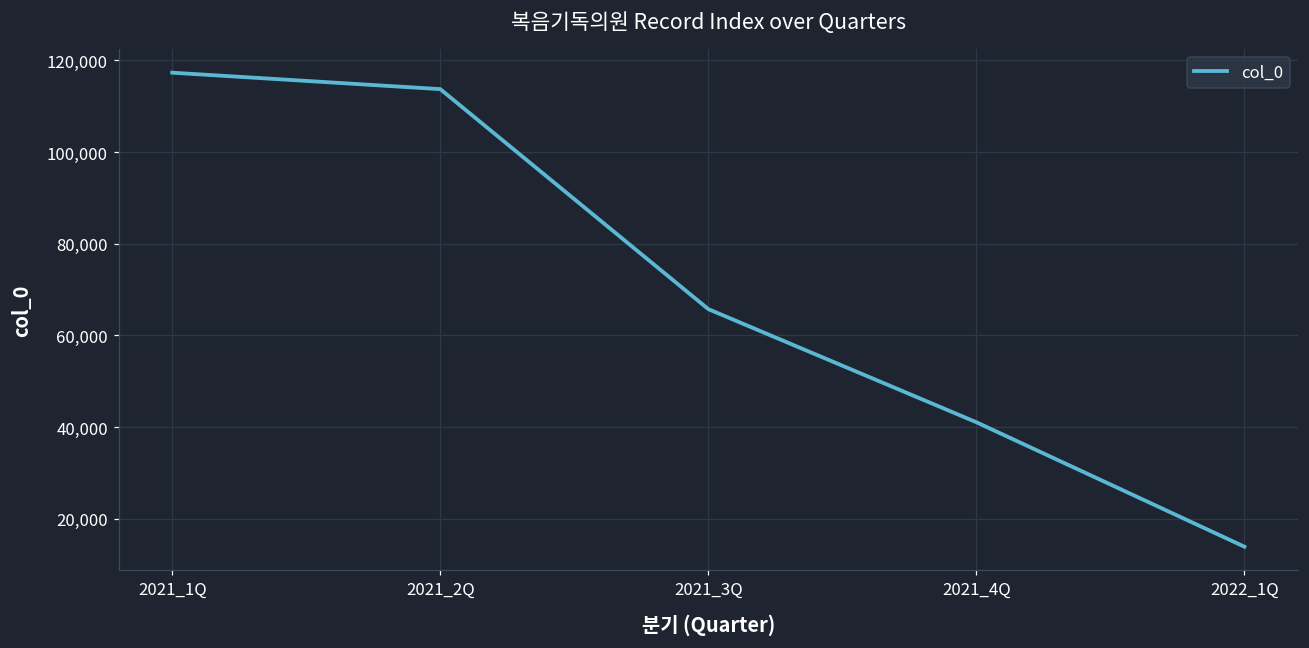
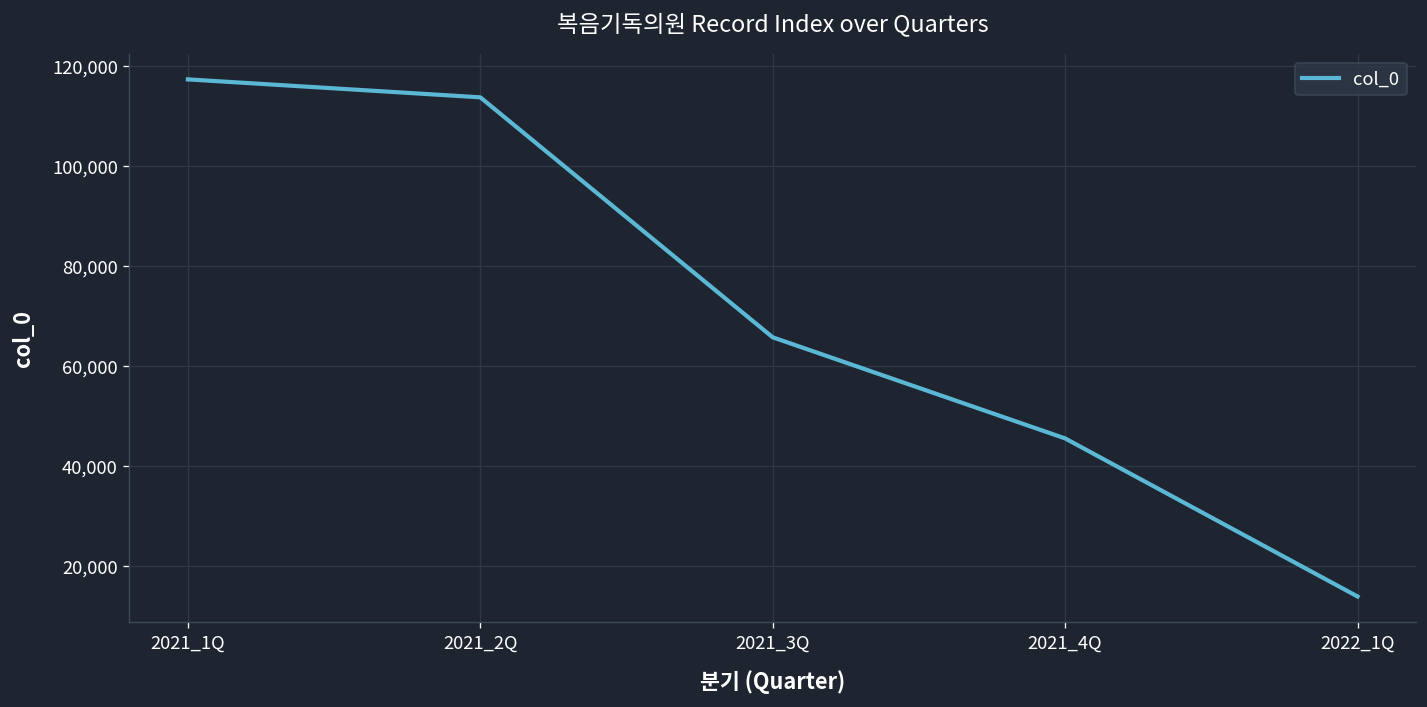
2021_4Q: 41,000 -> 46,000
